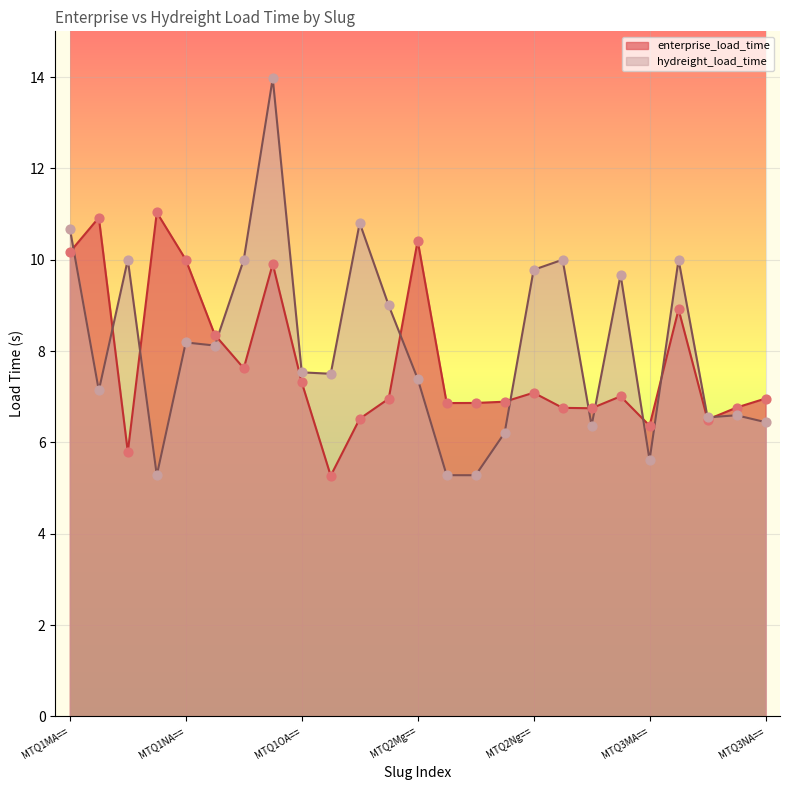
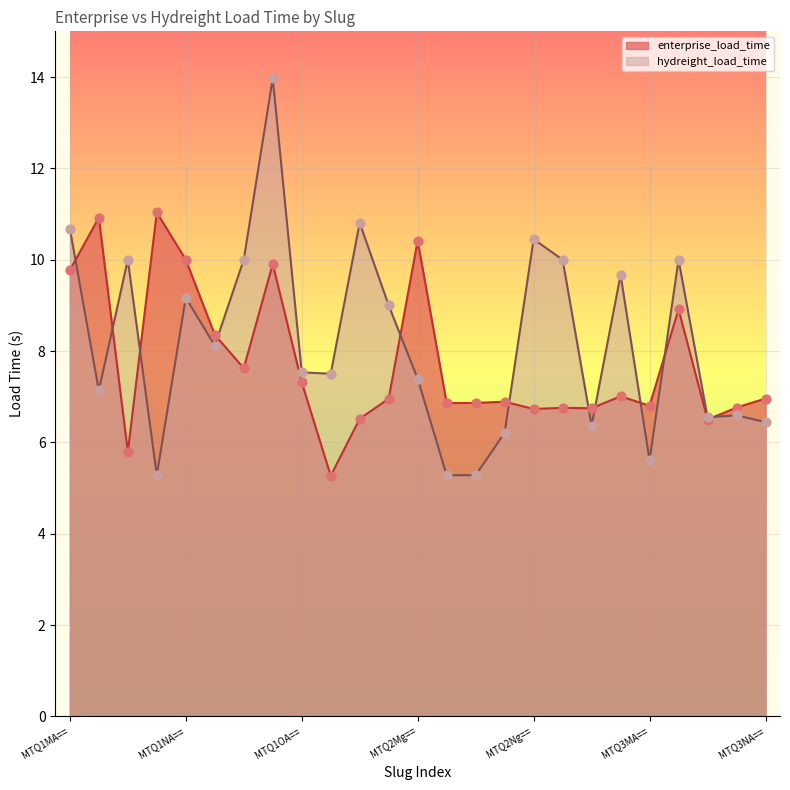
enterprise_load_time, MTQ1MA==: 10.2 -> 9.8
hydreight_load_time, MTQ1NA==: 8.2 -> 9.2
enterprise_load_time, MTQ2Ng==: 7.1 -> 6.7
hydreight_load_time, MTQ2Ng==: 9.8 -> 10.4
enterprise_load_time, MTQ3MA==: 6.4 -> 6.8
